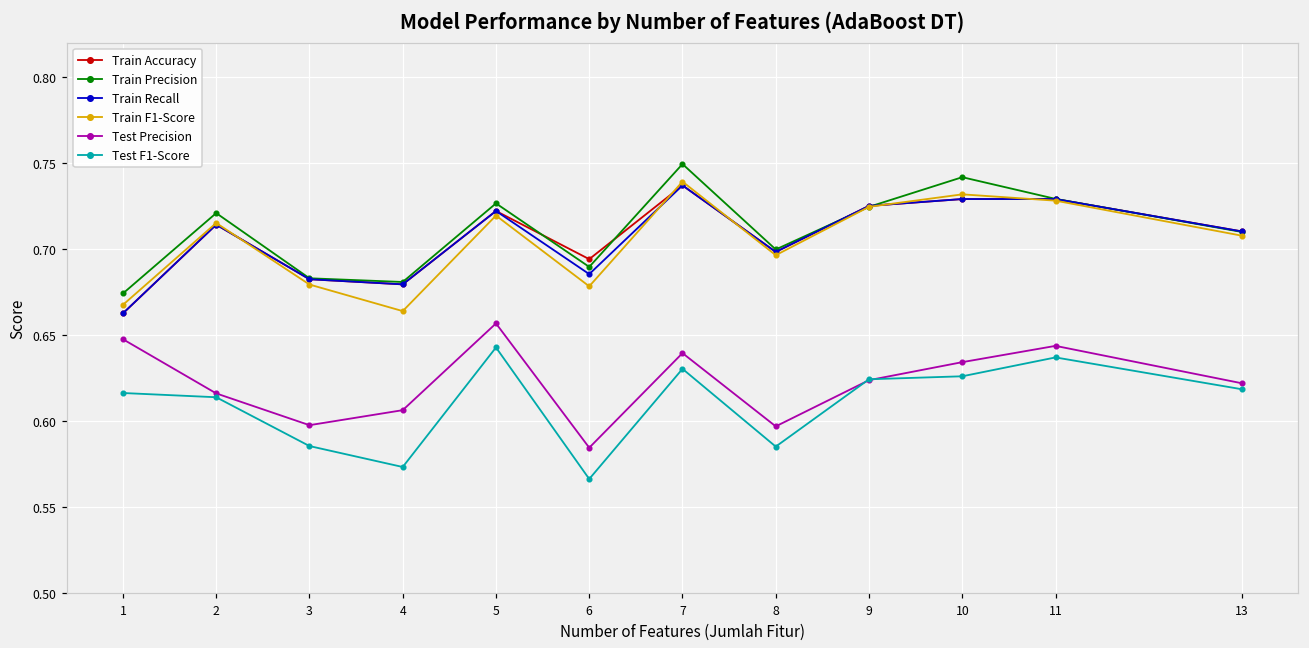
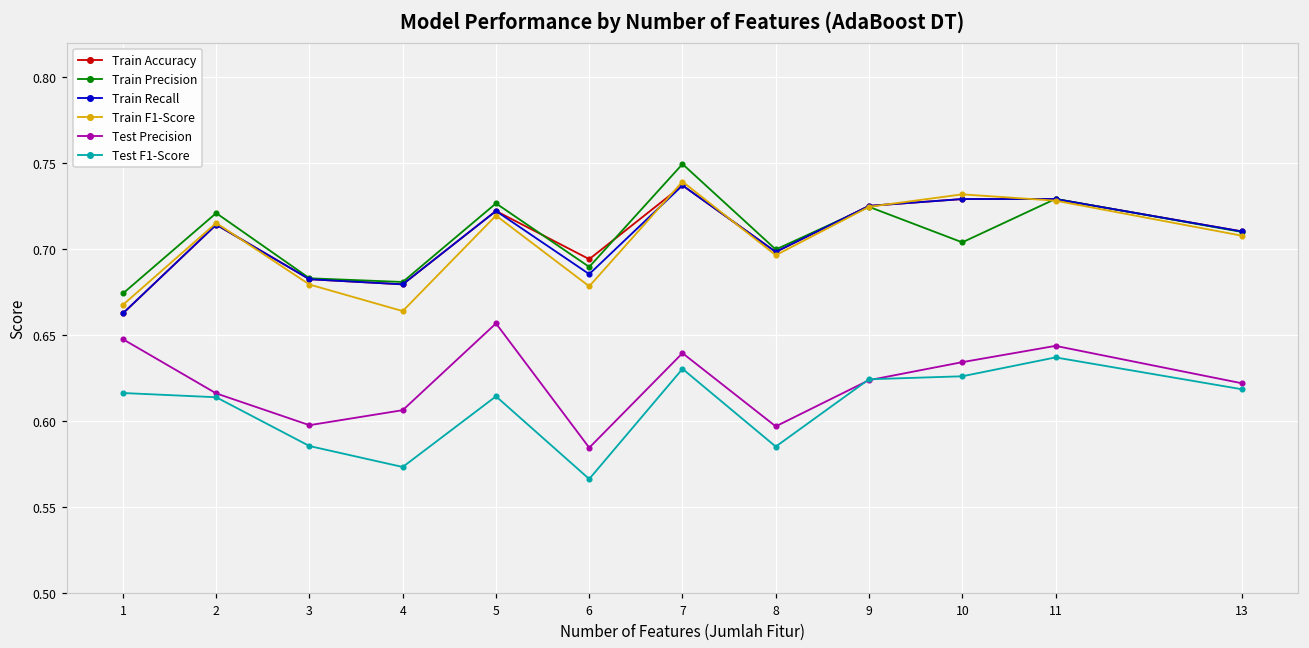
Test F1-Score, 5: 0.643 -> 0.614
Train Precision, 10: 0.742 -> 0.704
